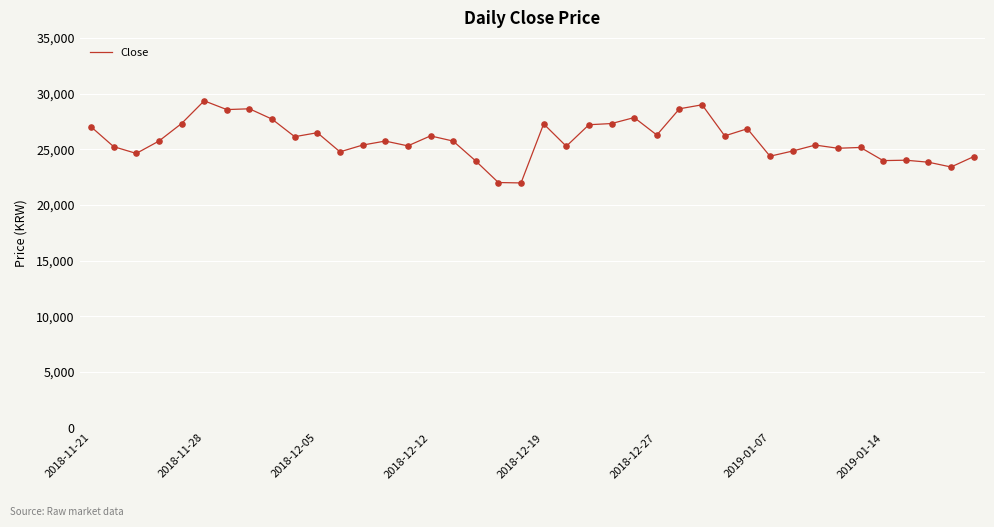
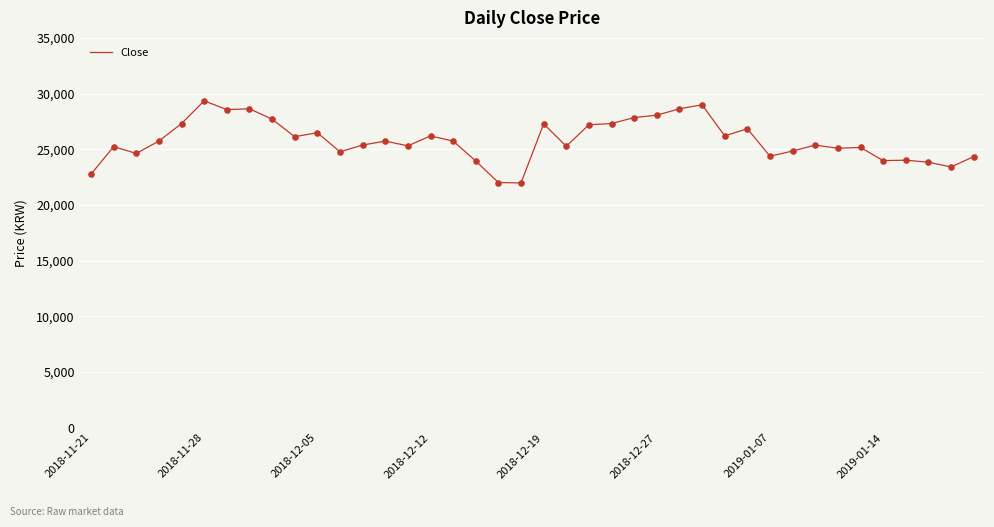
2018-11-21: 27,000 -> 22,800
2018-12-27: 26,300 -> 28,100
